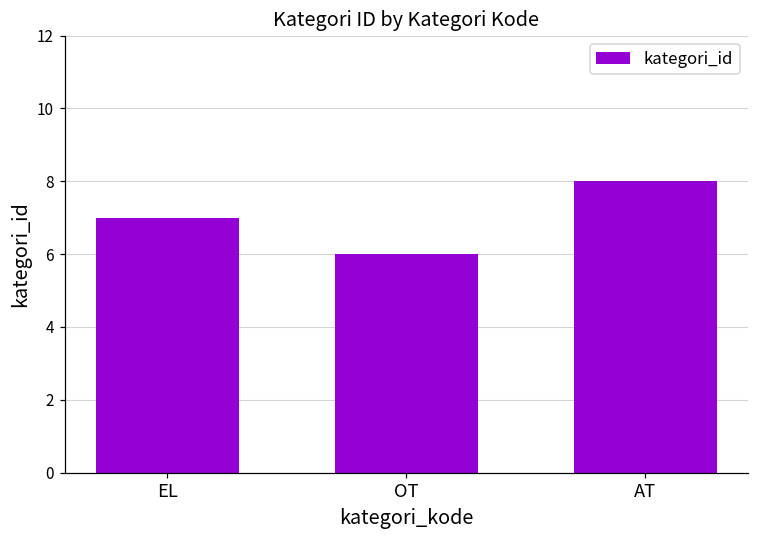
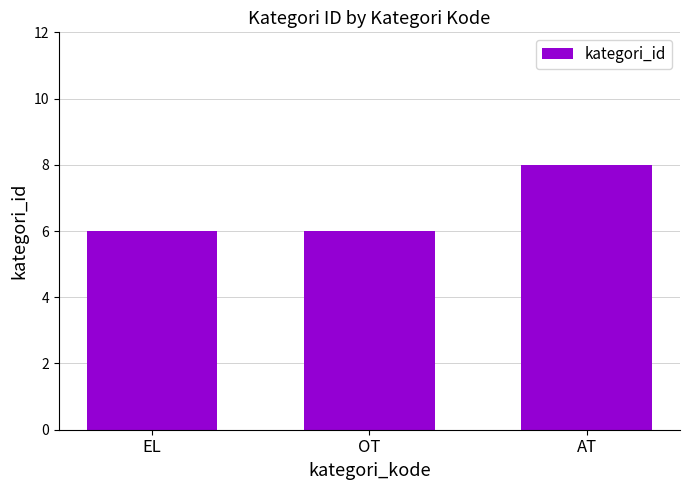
EL: 7 -> 6
